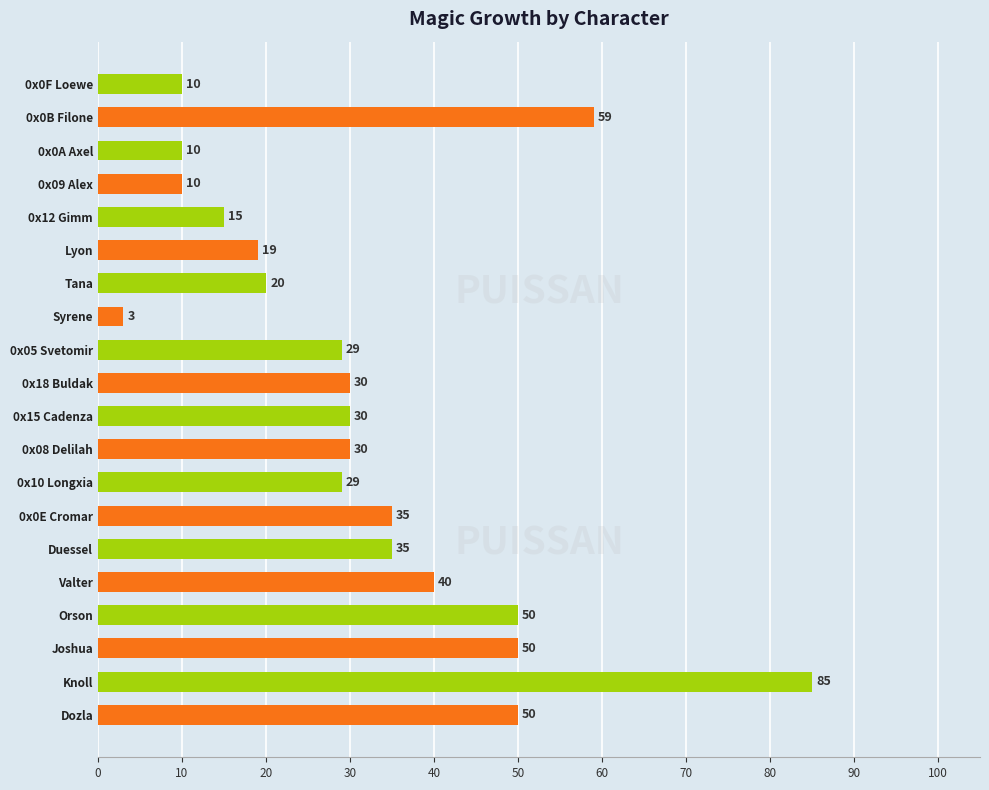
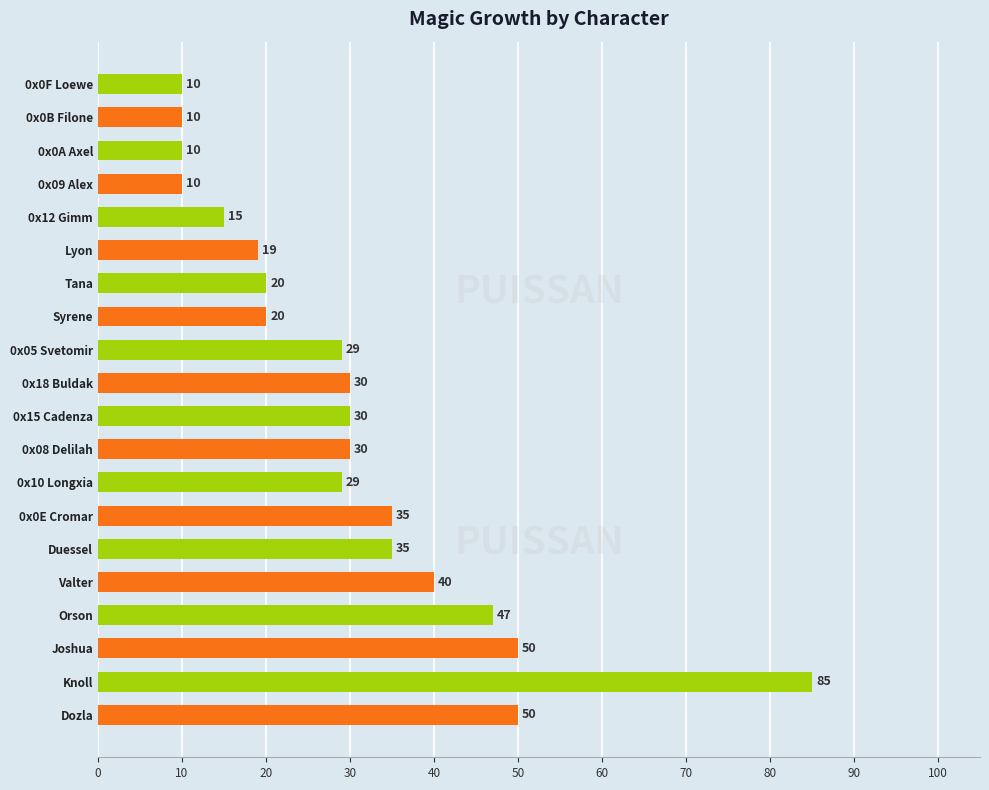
0x0B Filone: 59 -> 10
Syrene: 3 -> 20
Orson: 50 -> 47
